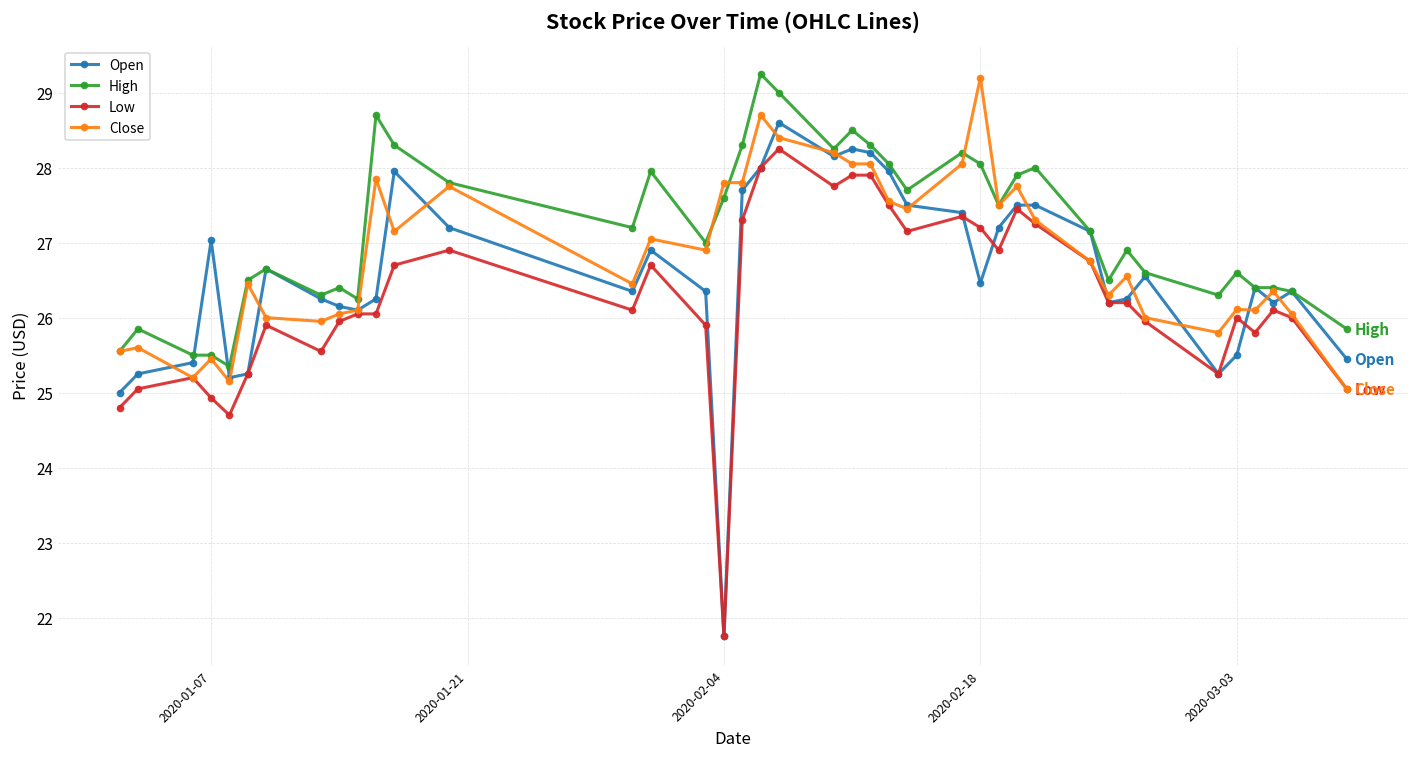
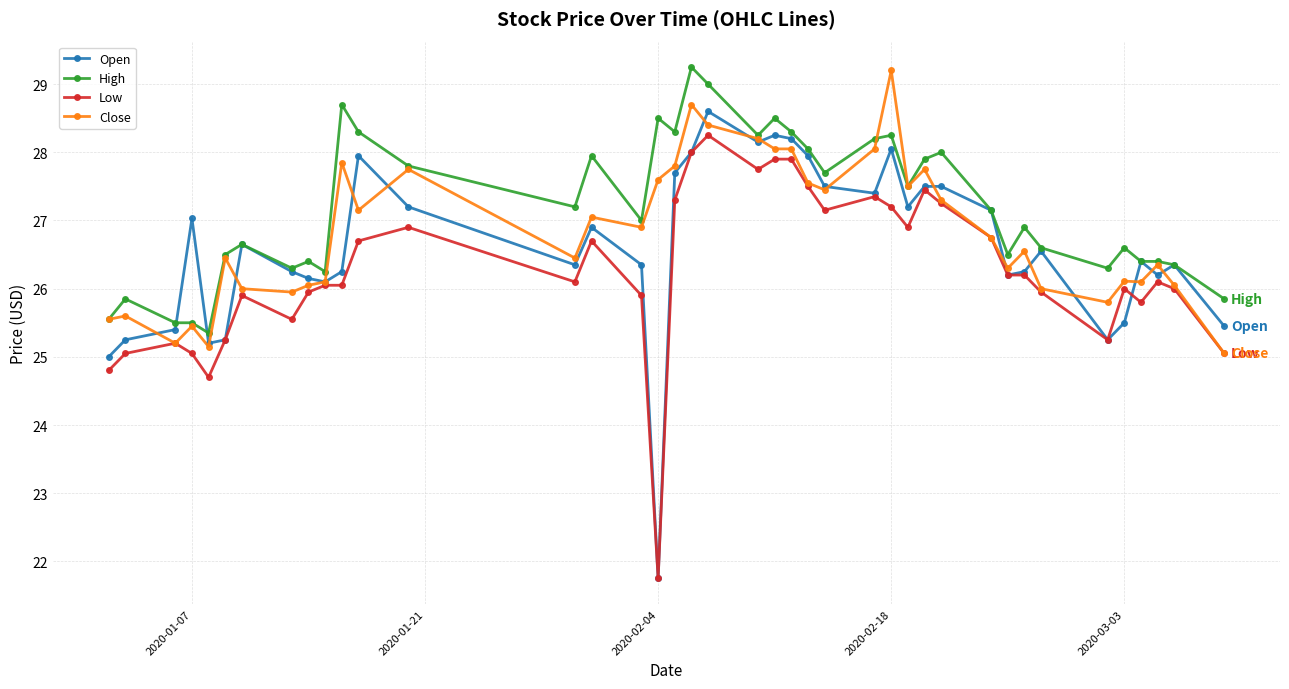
Low, 2020-01-07: 24.9 -> 25.1
High, 2020-02-04: 27.6 -> 28.5
Close, 2020-02-04: 27.8 -> 27.6
Open, 2020-02-18: 26.5 -> 28.1
High, 2020-02-18: 28.1 -> 28.3
